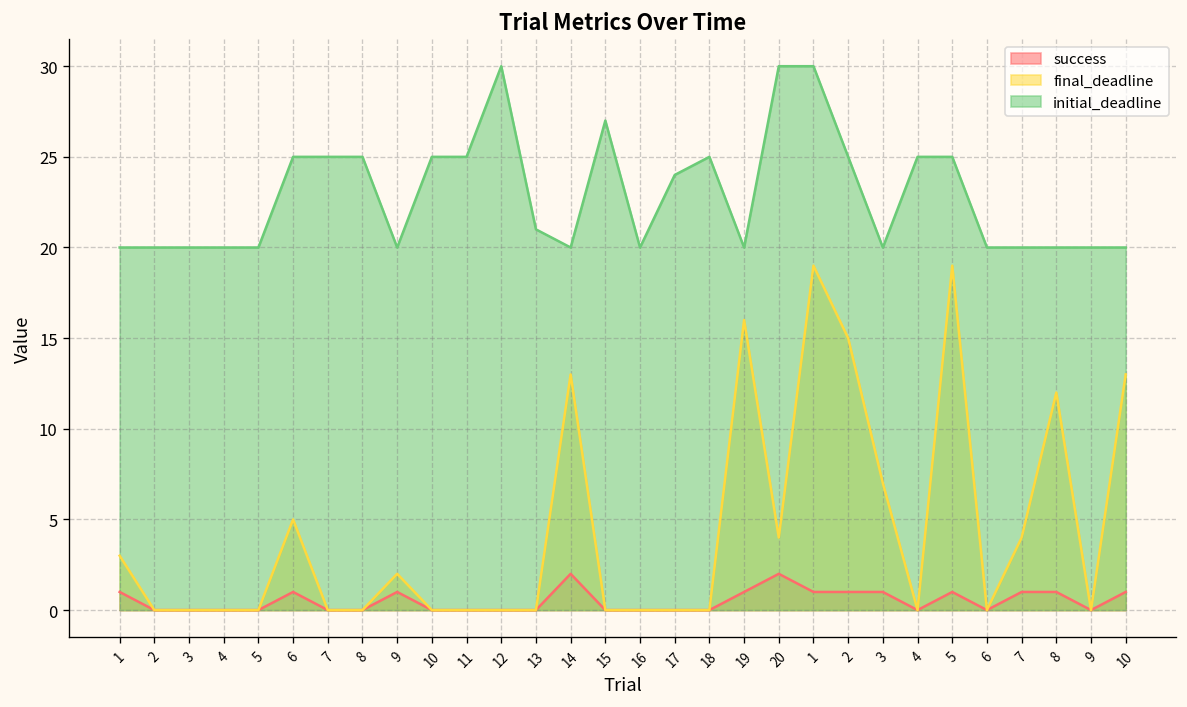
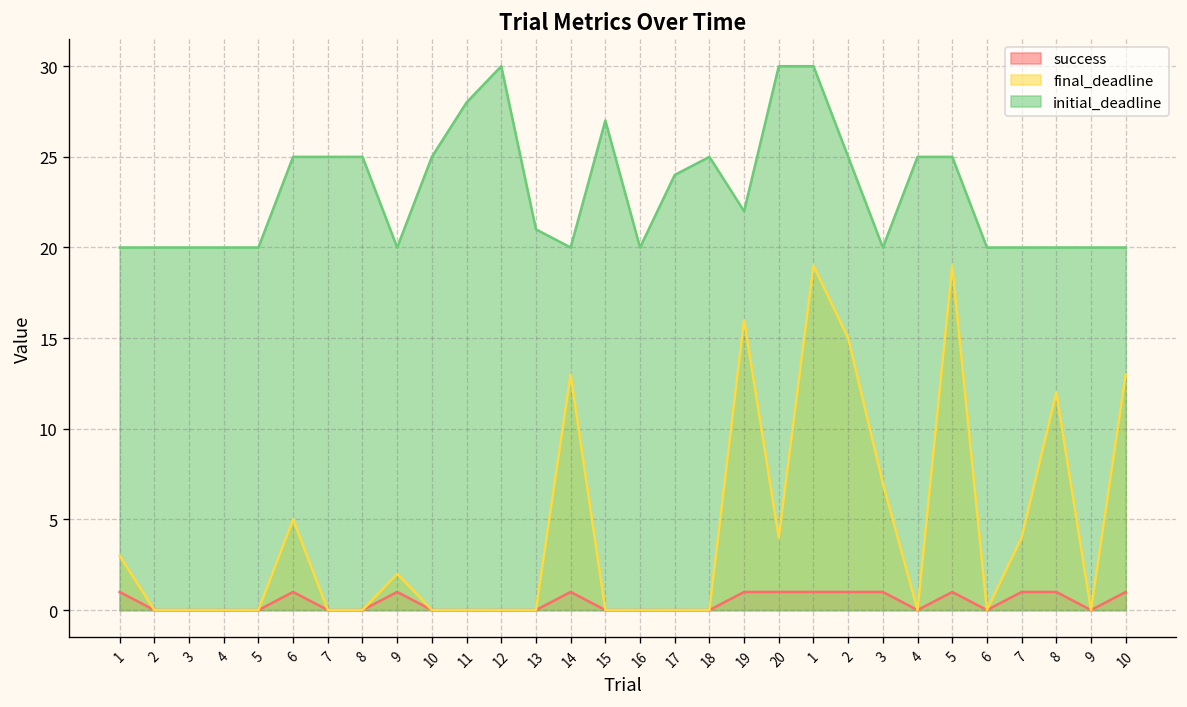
initial_deadline, 11: 25 -> 28
success, 14: 2 -> 1
initial_deadline, 19: 20 -> 22
success, 20: 2 -> 1
